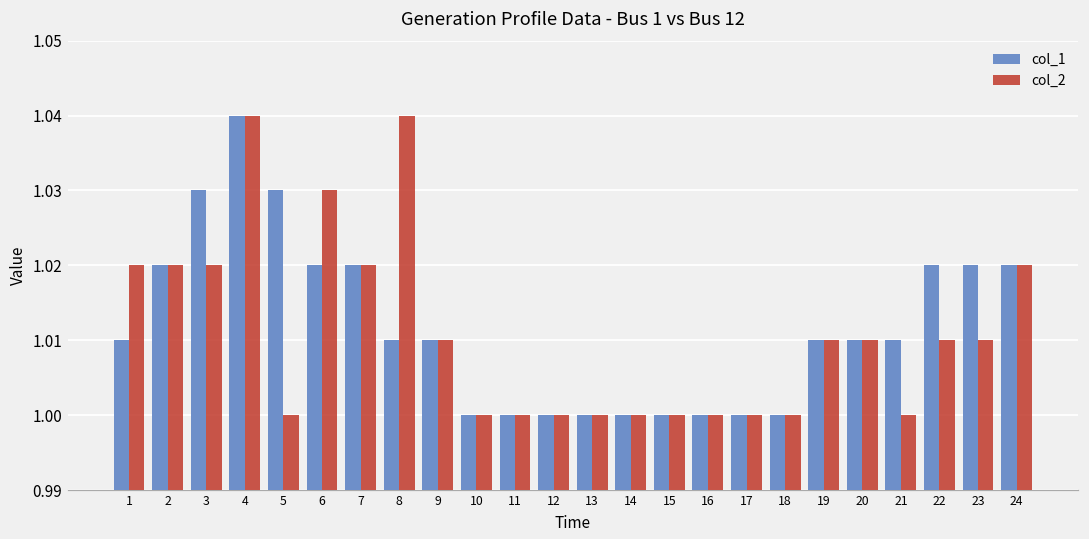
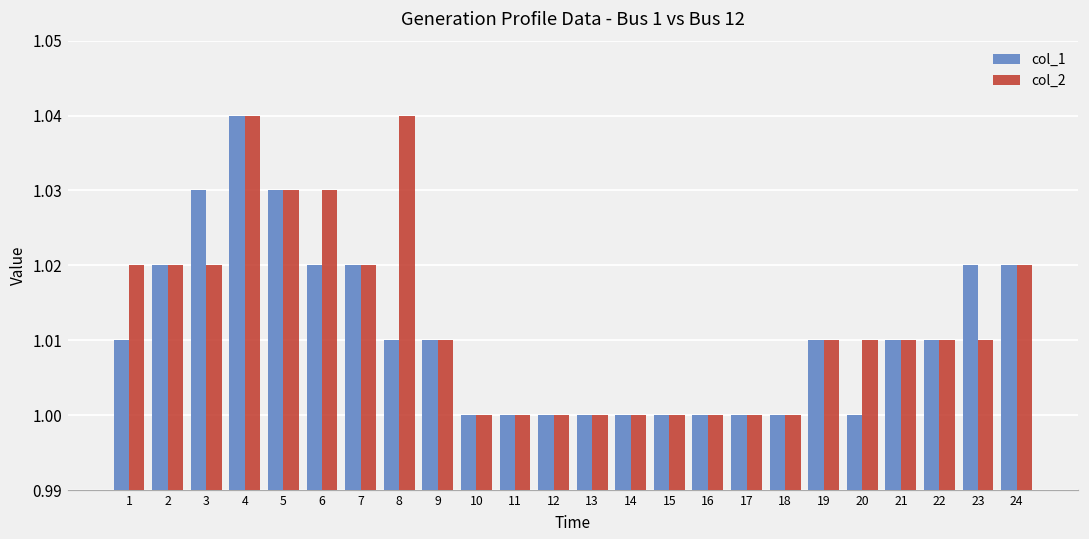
col_2, 5: 1.00 -> 1.03
col_1, 20: 1.01 -> 1.00
col_2, 21: 1.00 -> 1.01
col_1, 22: 1.02 -> 1.01
